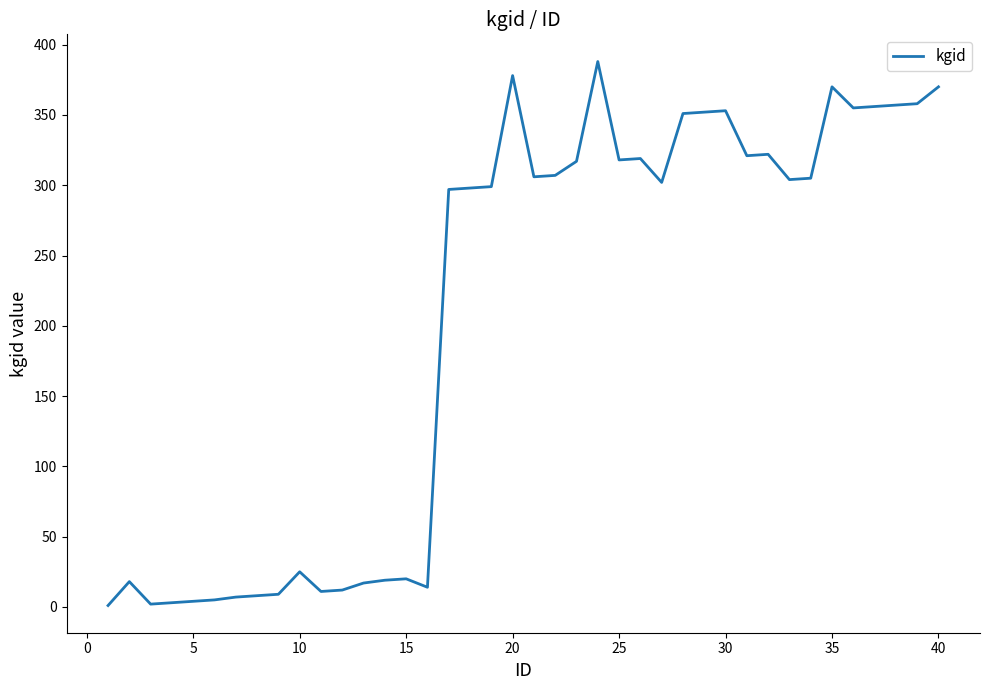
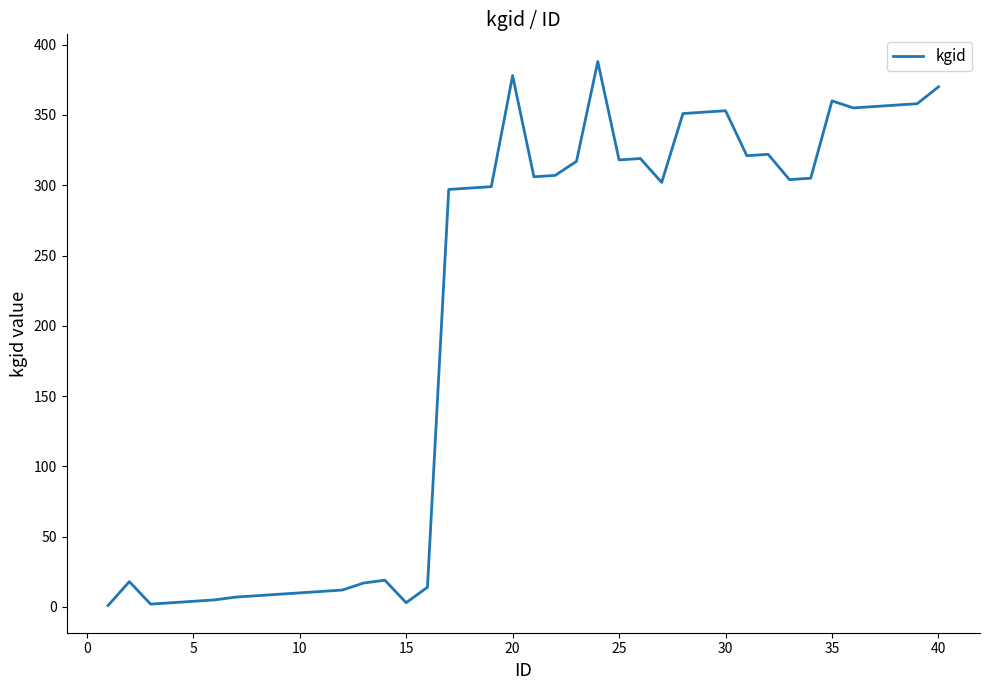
10: 25 -> 10
15: 20 -> 3
35: 370 -> 360
